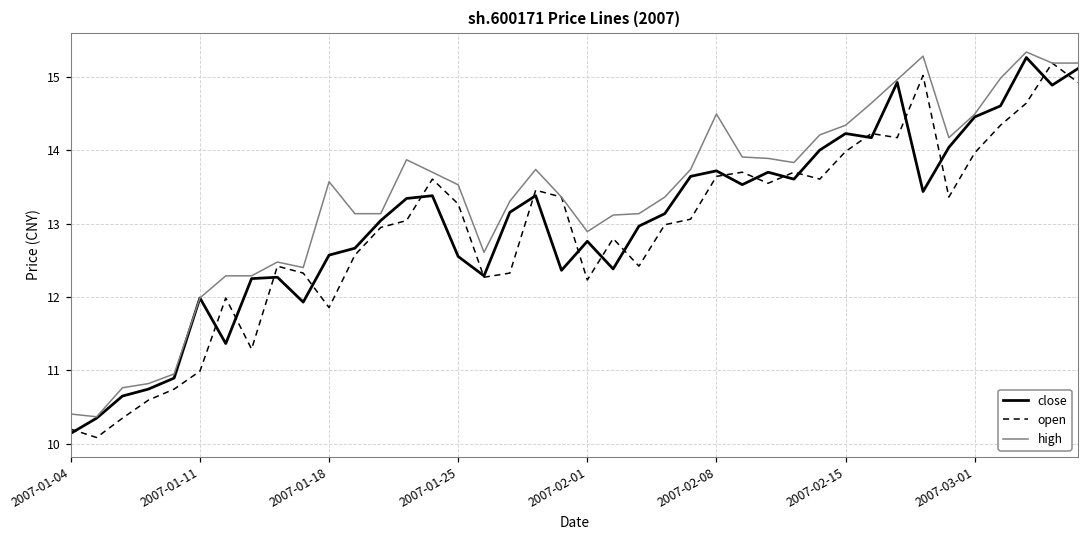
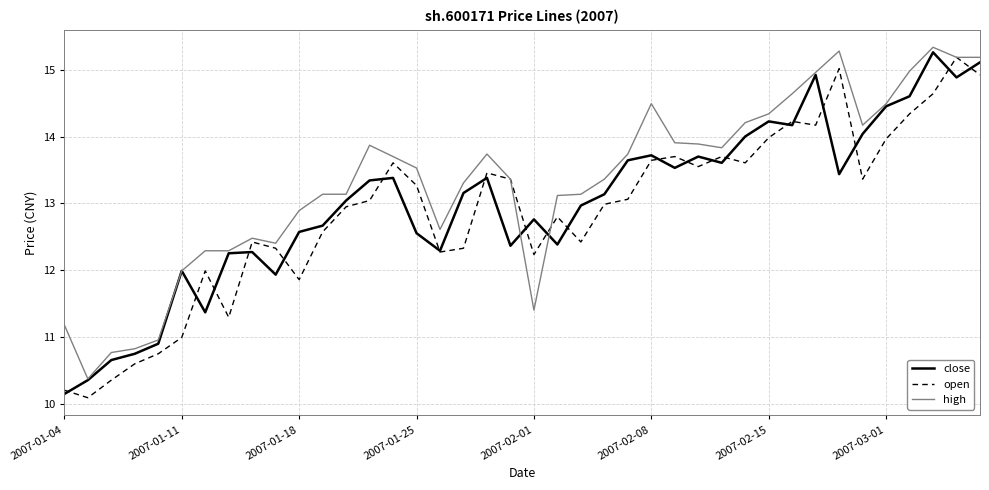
high, 2007-01-04: 10.4 -> 11.2
high, 2007-01-18: 13.6 -> 12.9
high, 2007-02-01: 12.9 -> 11.4
